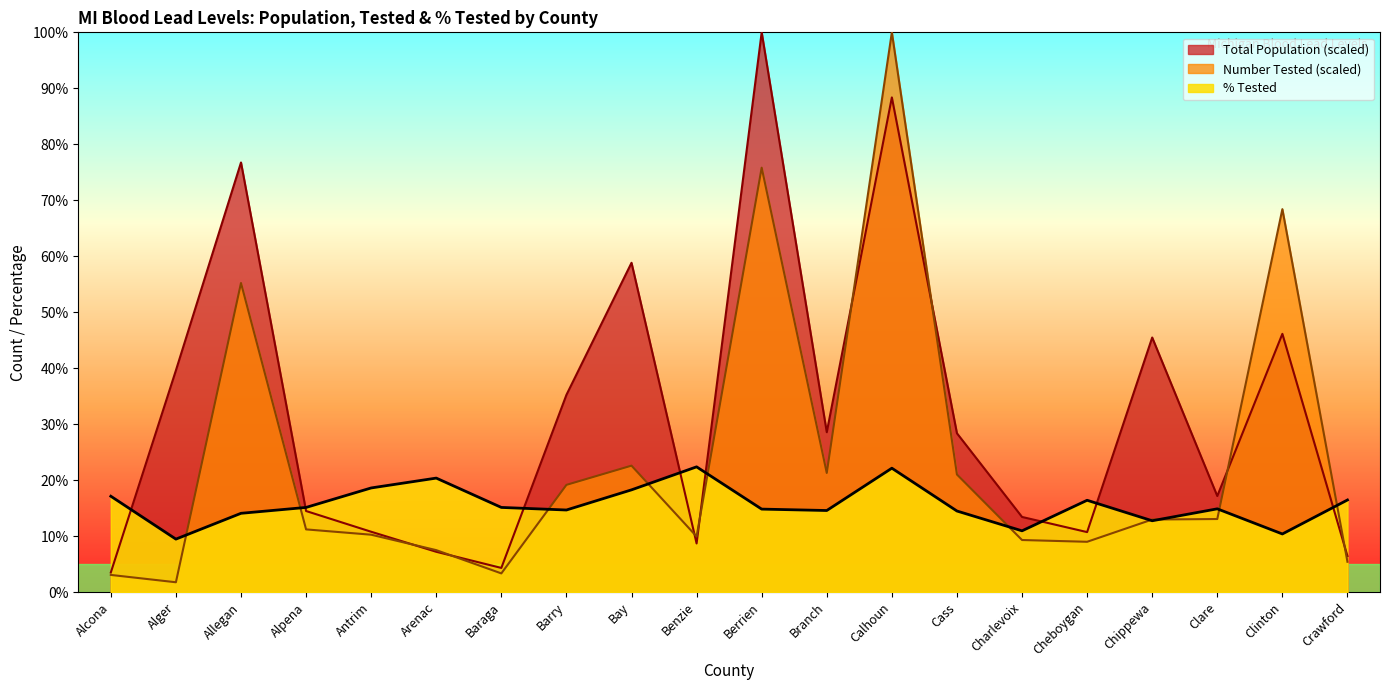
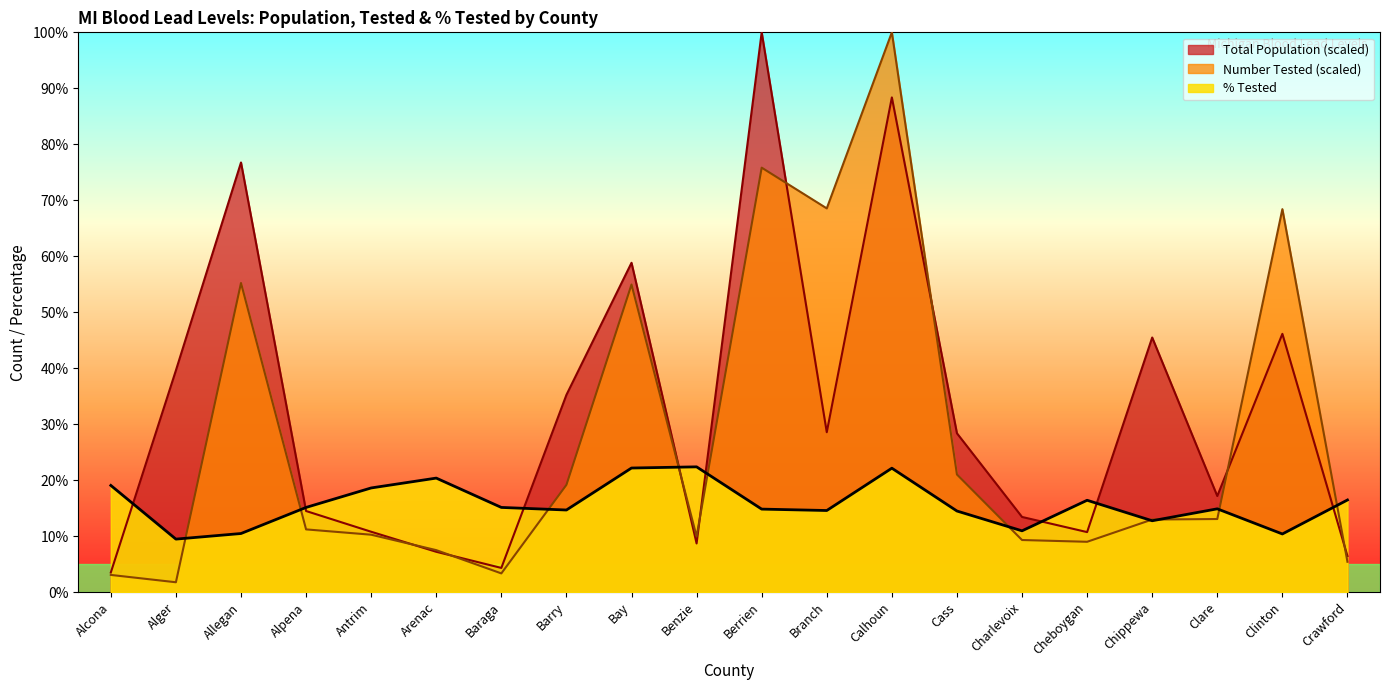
% Tested, Alcona: 17% -> 19%
% Tested, Allegan: 14% -> 10%
Number Tested (scaled), Bay: 23% -> 55%
% Tested, Bay: 18% -> 22%
Number Tested (scaled), Branch: 21% -> 69%
